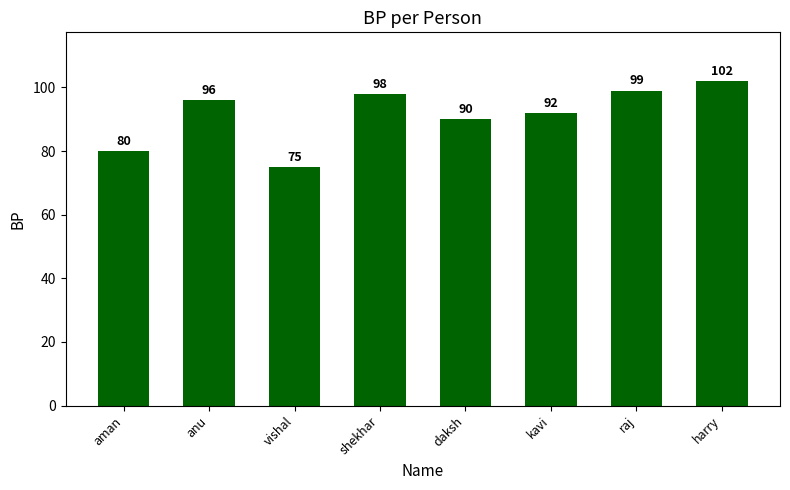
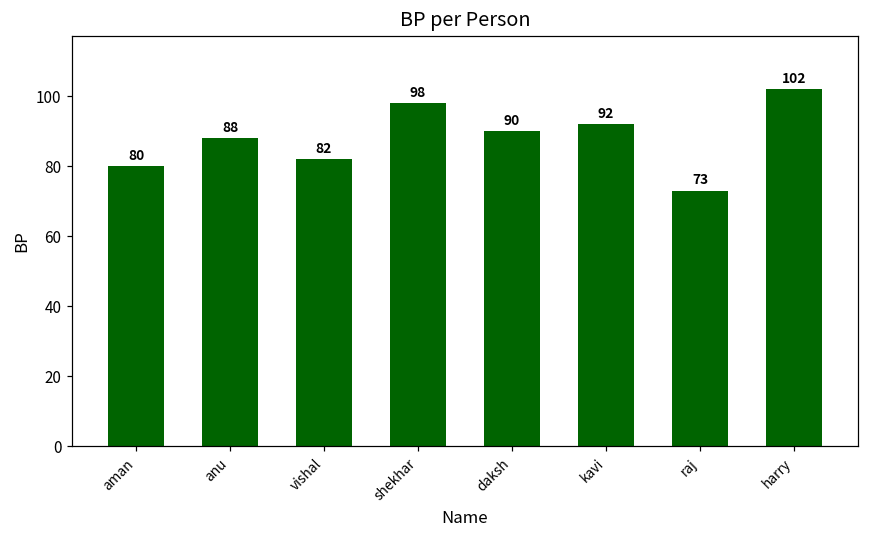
anu: 96 -> 88
vishal: 75 -> 82
raj: 99 -> 73
